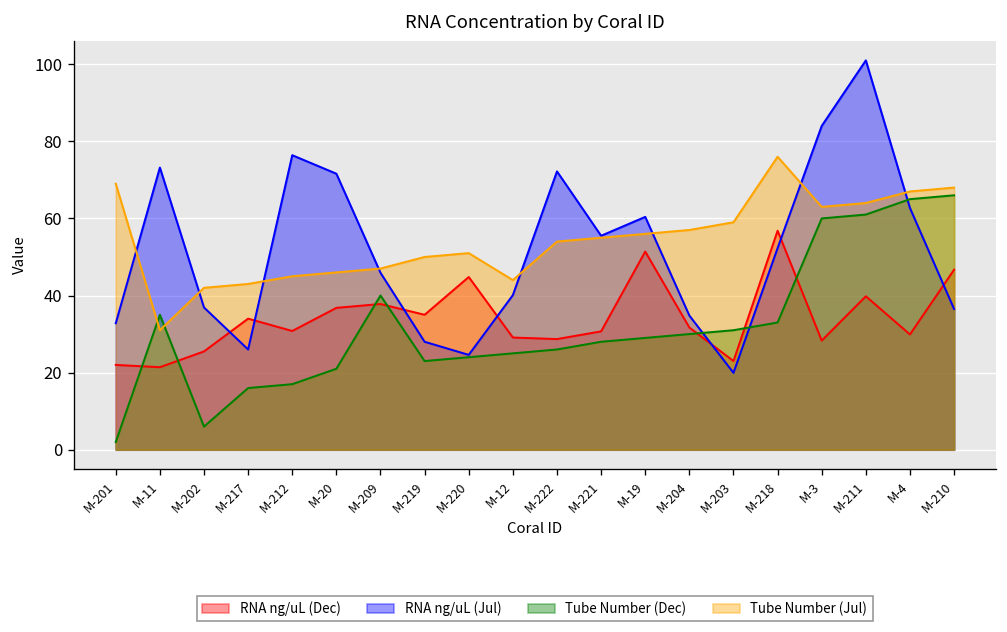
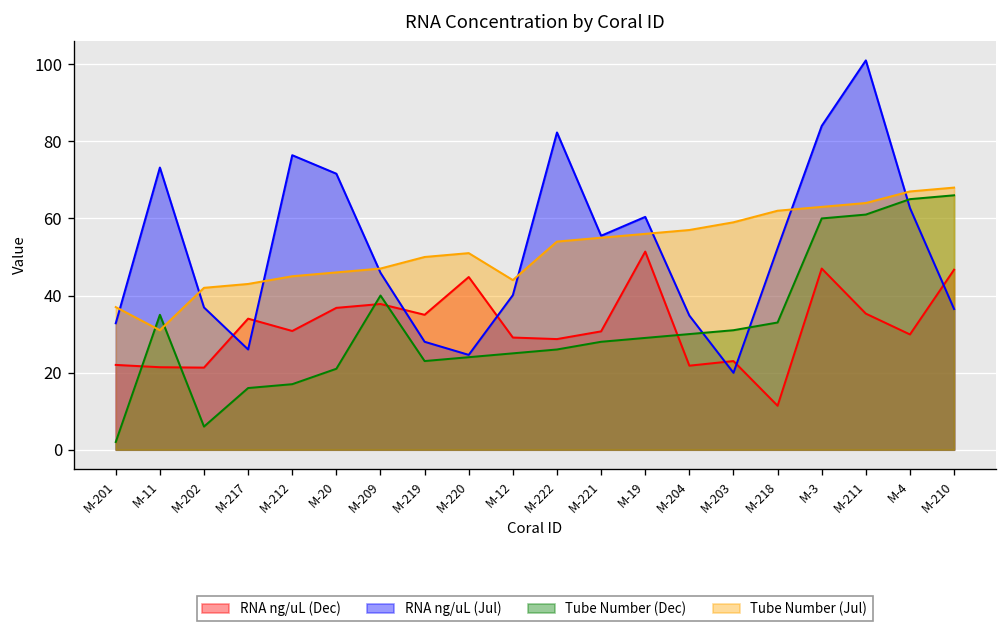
Tube Number (Jul), M-201: 69 -> 37
RNA ng/uL (Dec), M-202: 26 -> 21
RNA ng/uL (Jul), M-222: 72 -> 82
RNA ng/uL (Dec), M-204: 32 -> 22
RNA ng/uL (Dec), M-218: 57 -> 11
Tube Number (Jul), M-218: 76 -> 62
RNA ng/uL (Dec), M-3: 28 -> 47
RNA ng/uL (Dec), M-211: 40 -> 35
